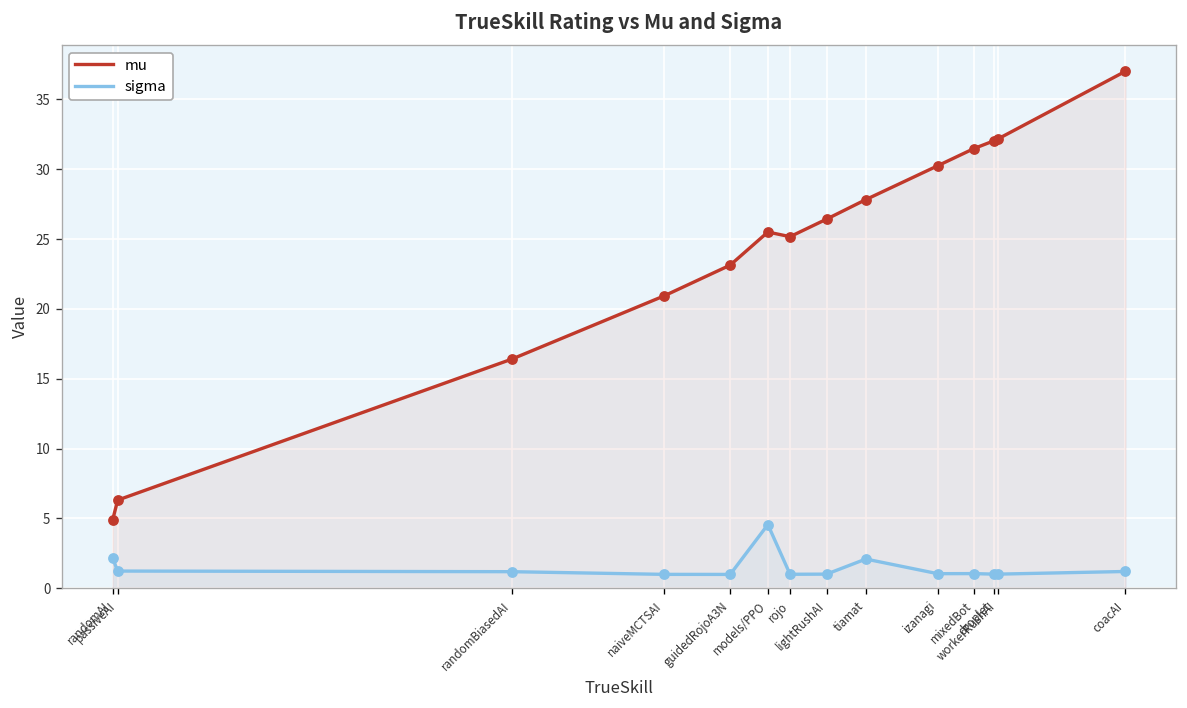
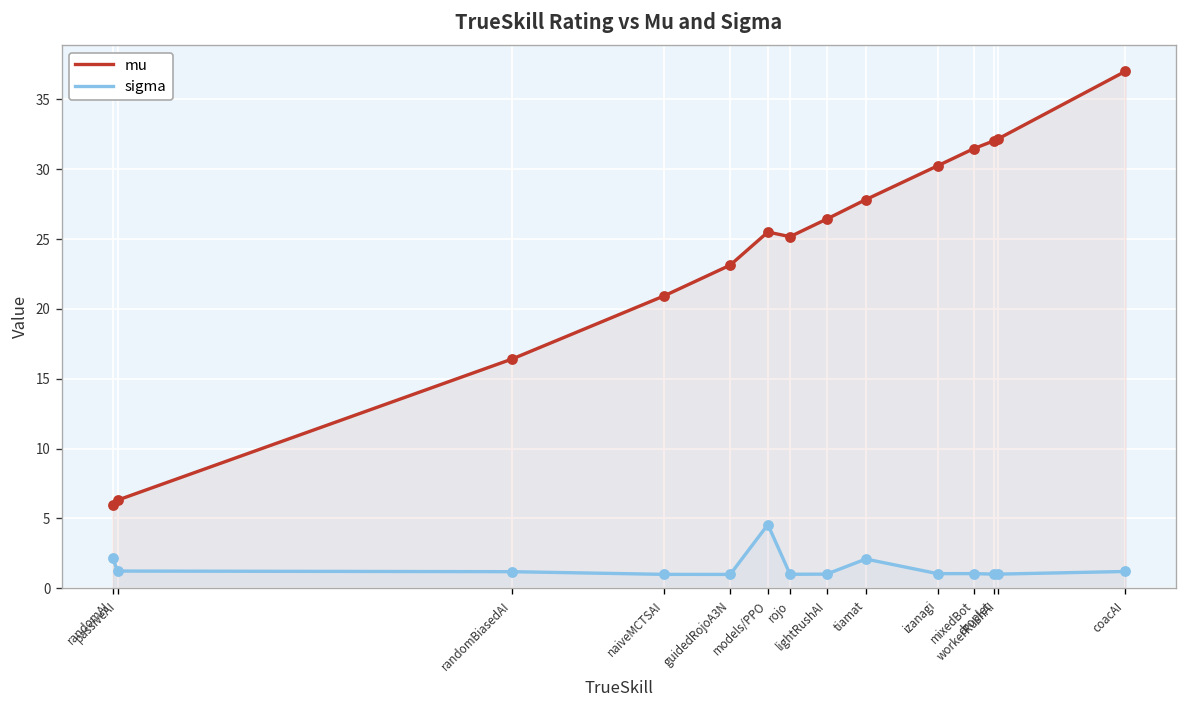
mu, randomAI: 4.9 -> 5.9
